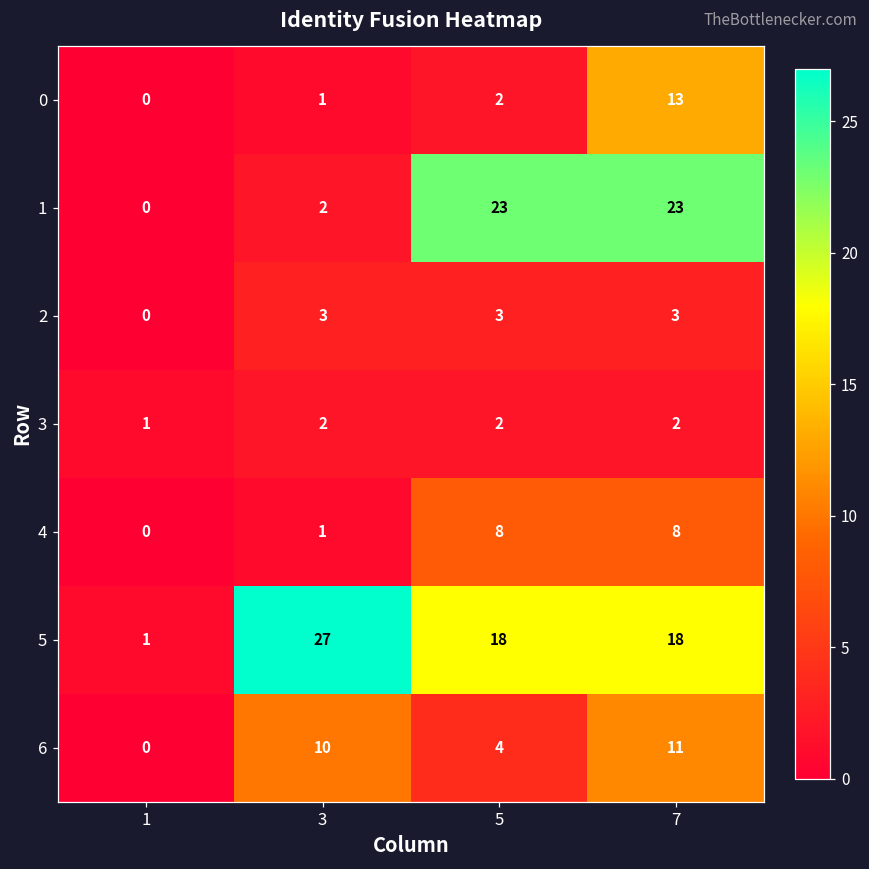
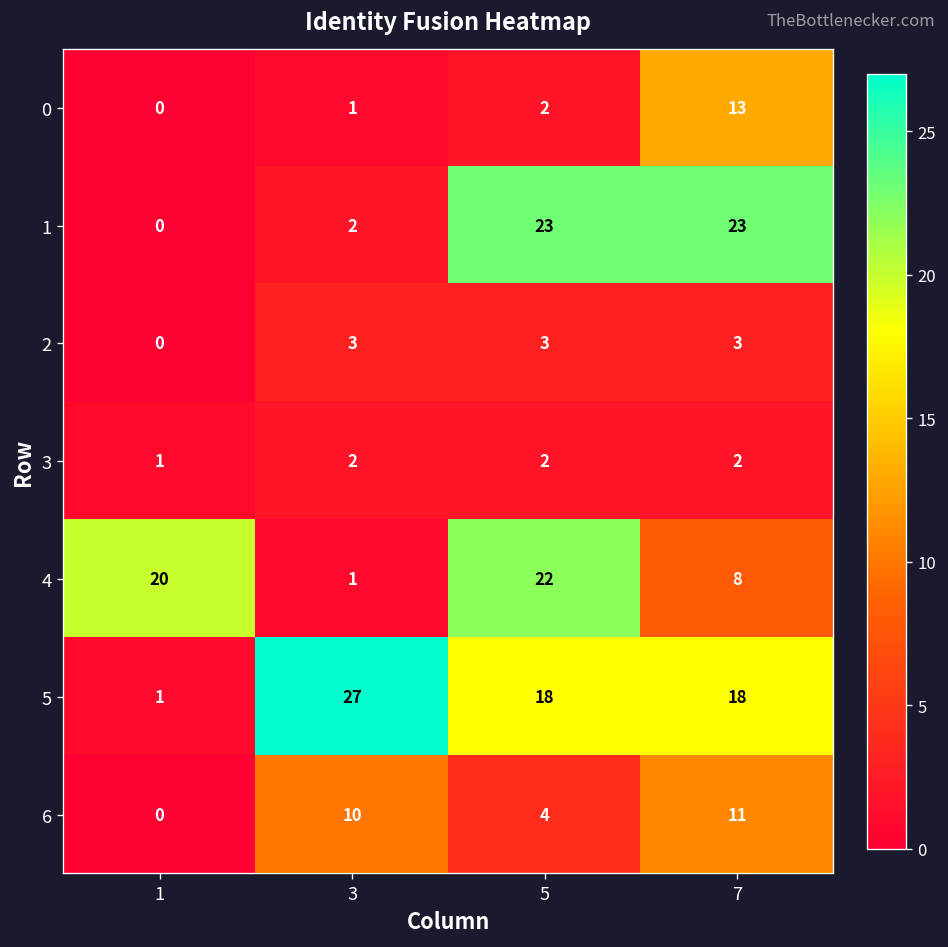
4, 1: 0 -> 20
4, 5: 8 -> 22
